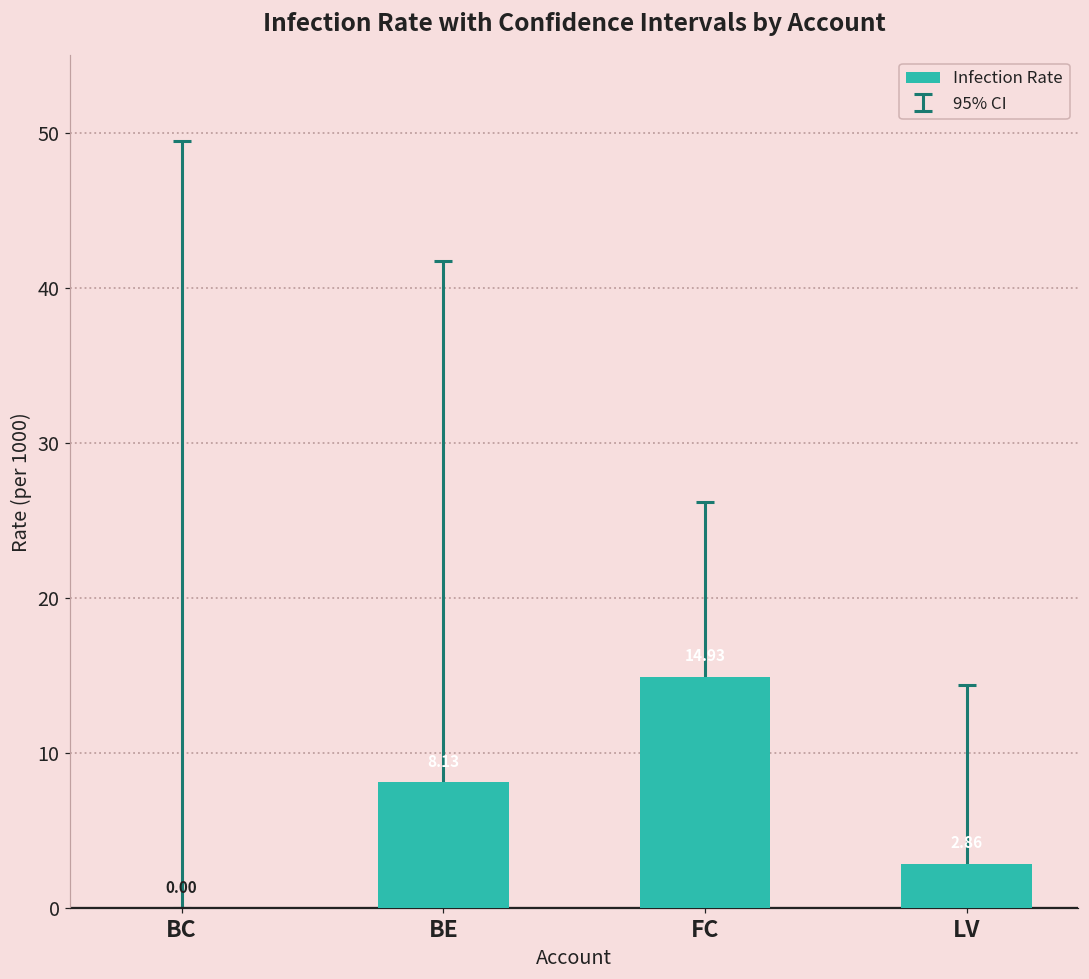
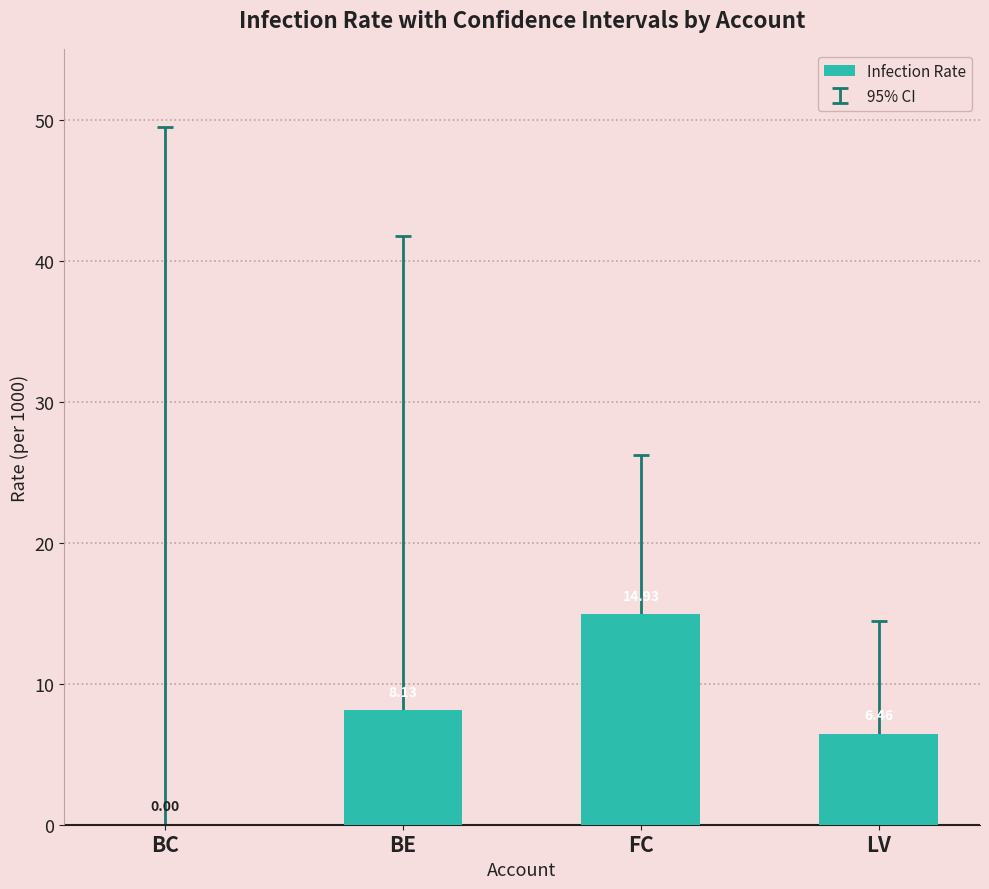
Infection Rate, LV: 2.9 -> 6.5
